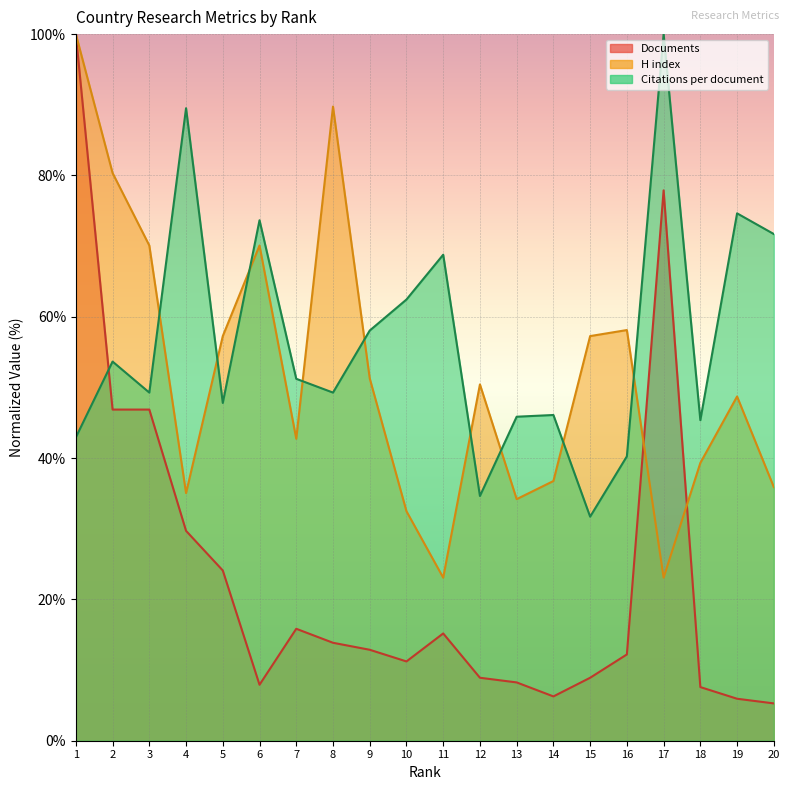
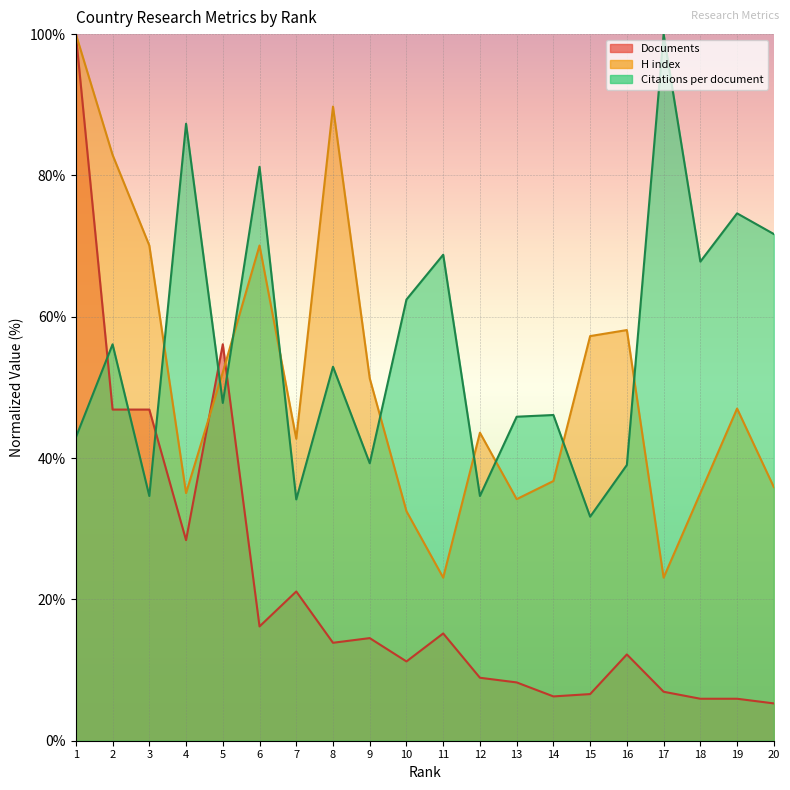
H index, 2: 80% -> 83%
Citations per document, 2: 54% -> 56%
Citations per document, 3: 49% -> 35%
Documents, 4: 30% -> 28%
Citations per document, 4: 90% -> 87%
Documents, 5: 24% -> 56%
H index, 5: 57% -> 52%
Documents, 6: 8% -> 16%
Citations per document, 6: 74% -> 81%
Documents, 7: 16% -> 21%
Citations per document, 7: 51% -> 34%
Citations per document, 8: 49% -> 53%
Documents, 9: 13% -> 15%
Citations per document, 9: 58% -> 39%
H index, 12: 50% -> 44%
Documents, 15: 9% -> 7%
Citations per document, 16: 40% -> 39%
Documents, 17: 78% -> 7%
Documents, 18: 8% -> 6%
H index, 18: 39% -> 35%
Citations per document, 18: 45% -> 68%
H index, 19: 49% -> 47%
